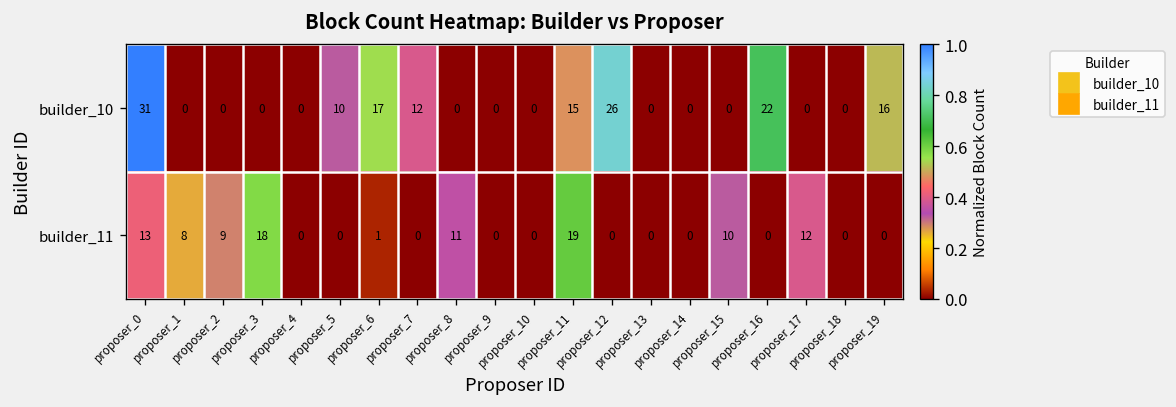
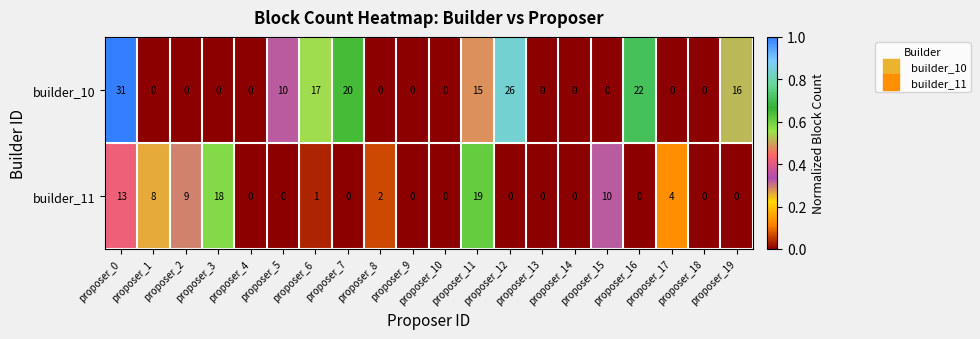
builder_10, proposer_7: 12 -> 20
builder_11, proposer_8: 11 -> 2
builder_11, proposer_17: 12 -> 4
